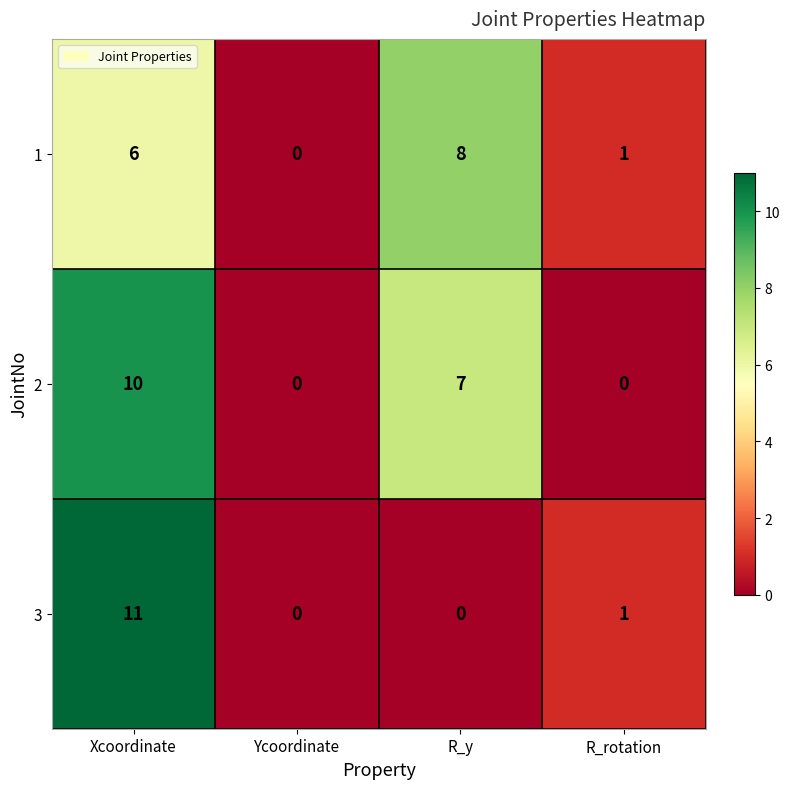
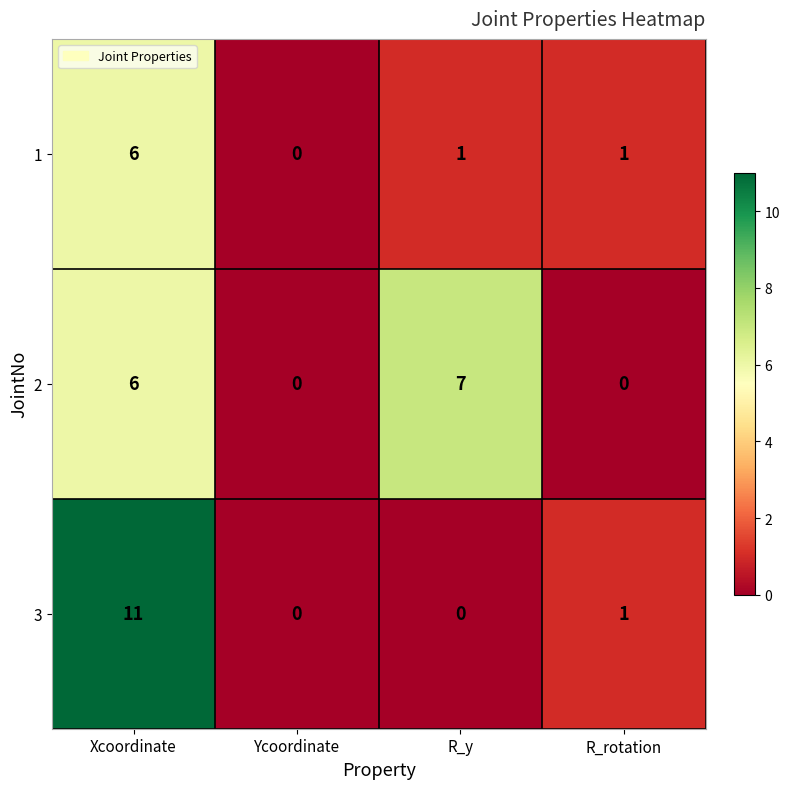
1, R_y: 8 -> 1
2, Xcoordinate: 10 -> 6
